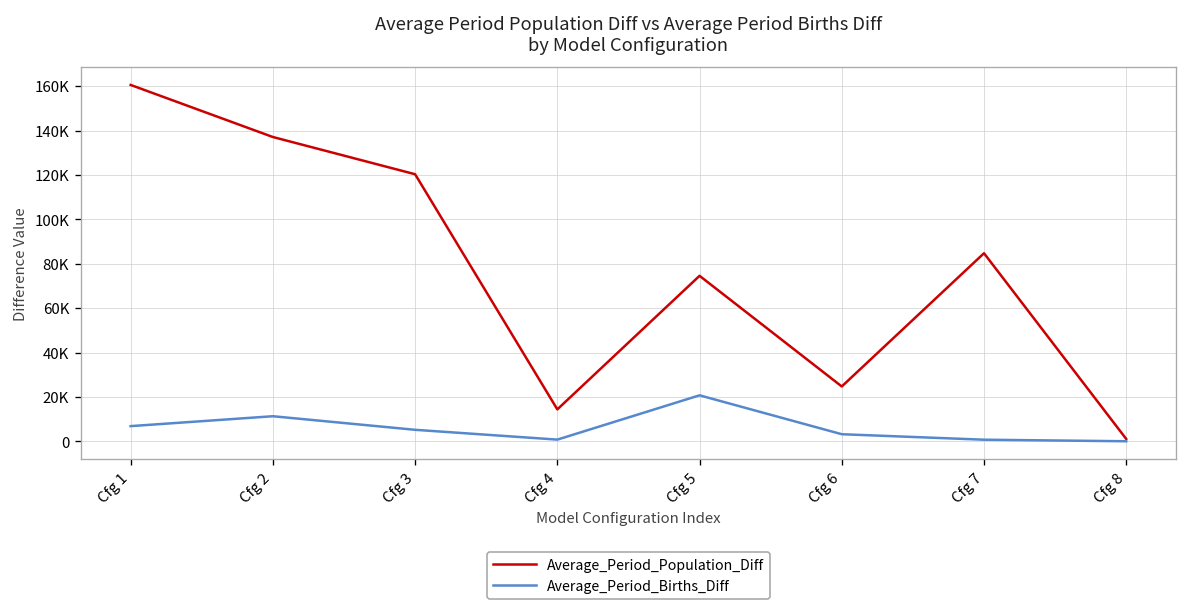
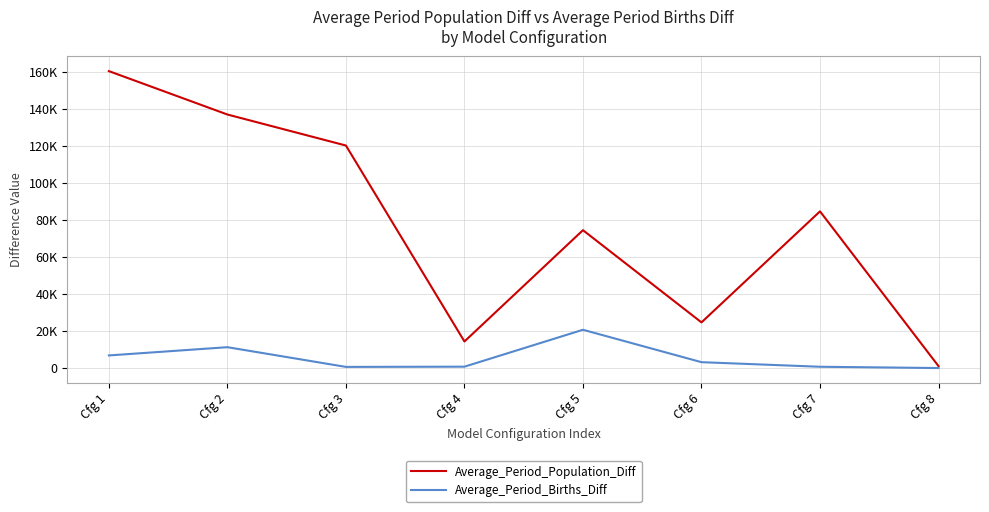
Average_Period_Births_Diff, Cfg 3: 5000 -> 1000
